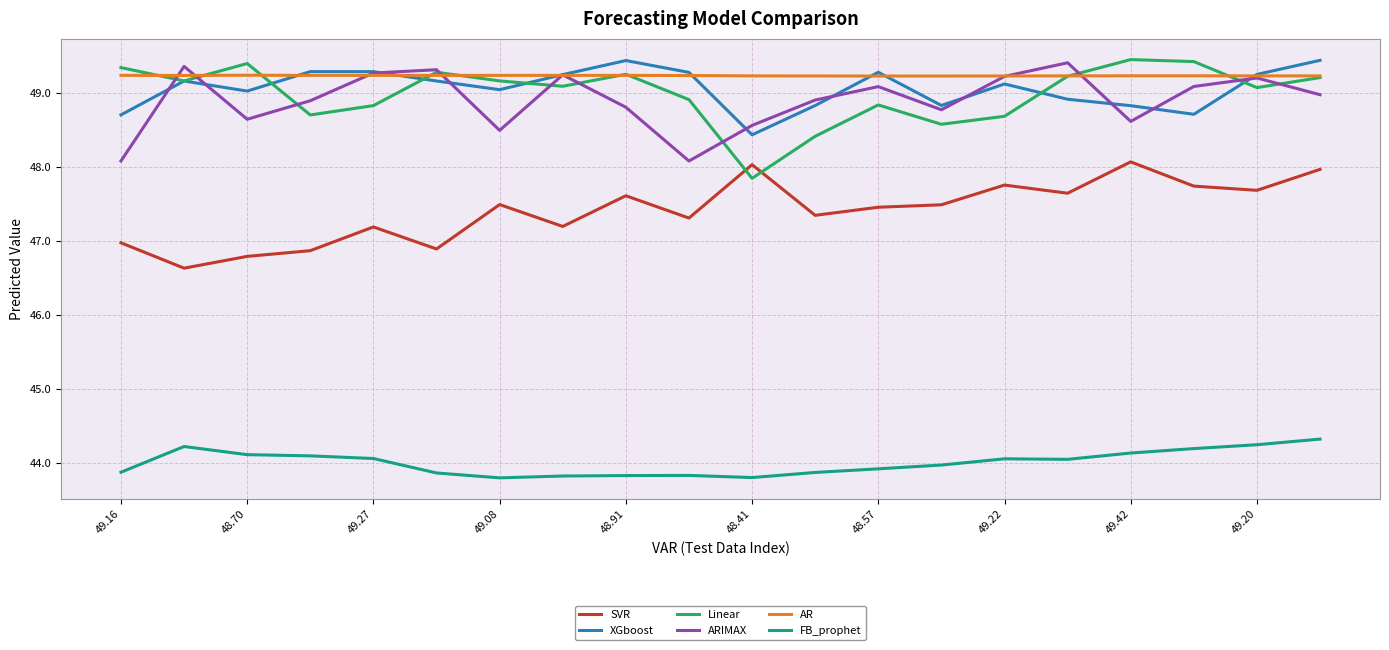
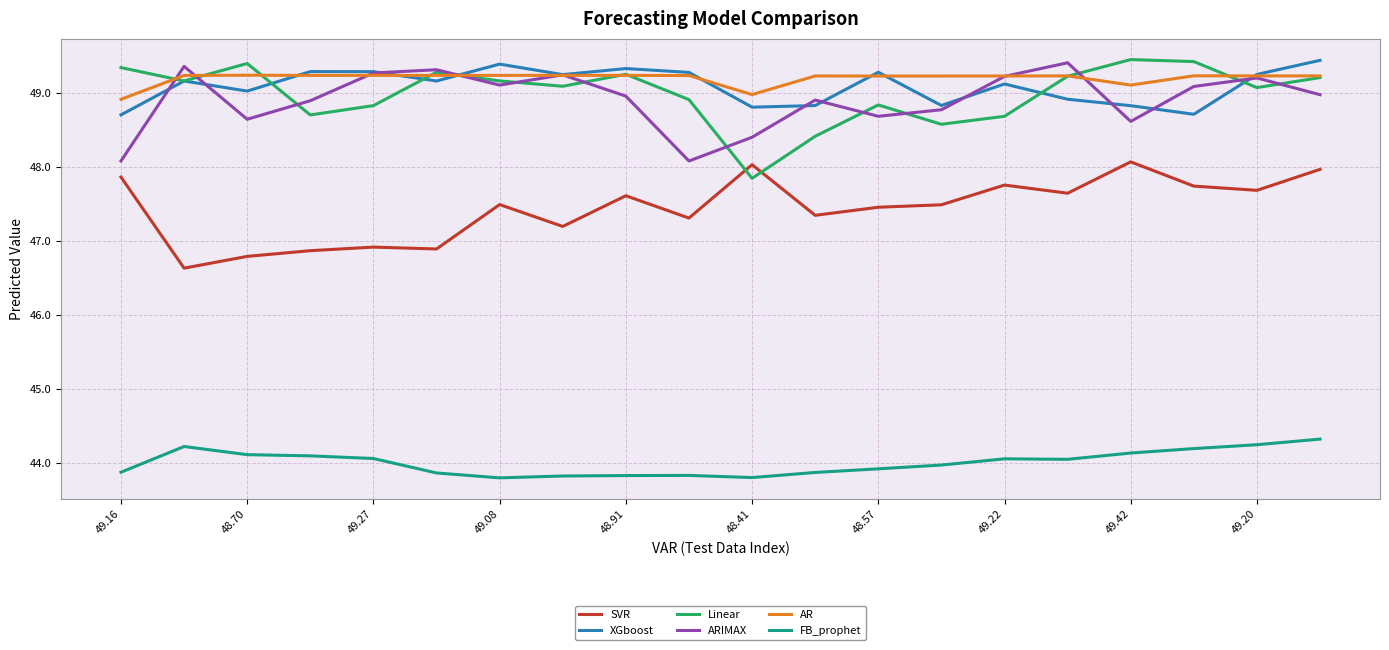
SVR, 49.16: 47.0 -> 47.9
AR, 49.16: 49.2 -> 48.9
SVR, 49.27: 47.2 -> 46.9
XGboost, 49.08: 49.0 -> 49.4
ARIMAX, 49.08: 48.5 -> 49.1
XGboost, 48.91: 49.4 -> 49.3
ARIMAX, 48.91: 48.8 -> 49.0
XGboost, 48.41: 48.4 -> 48.8
ARIMAX, 48.41: 48.6 -> 48.4
AR, 48.41: 49.2 -> 49.0
ARIMAX, 48.57: 49.1 -> 48.7
AR, 49.42: 49.2 -> 49.1
